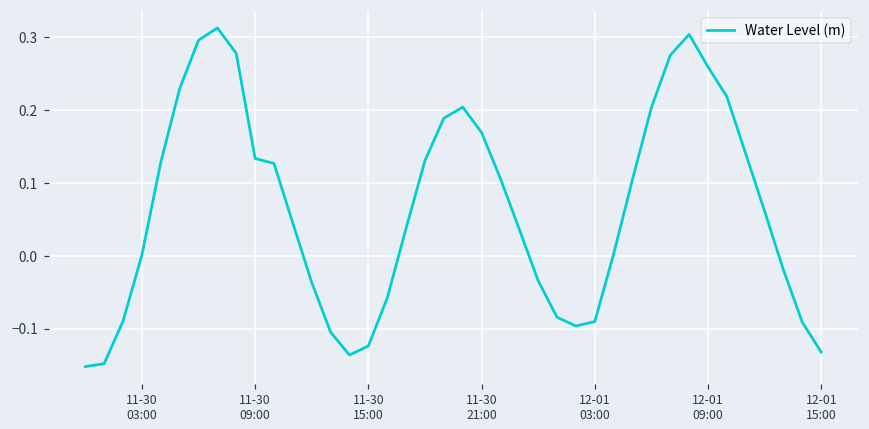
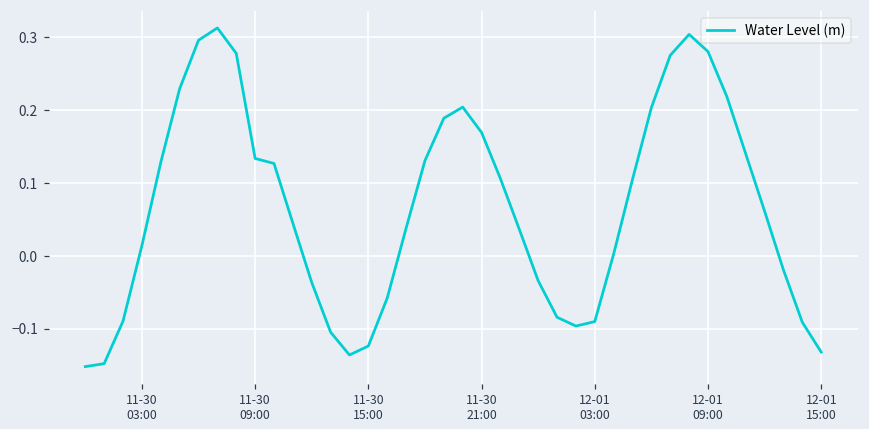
11-30 03:00: 0.00 -> 0.01
12-01 09:00: 0.26 -> 0.28
